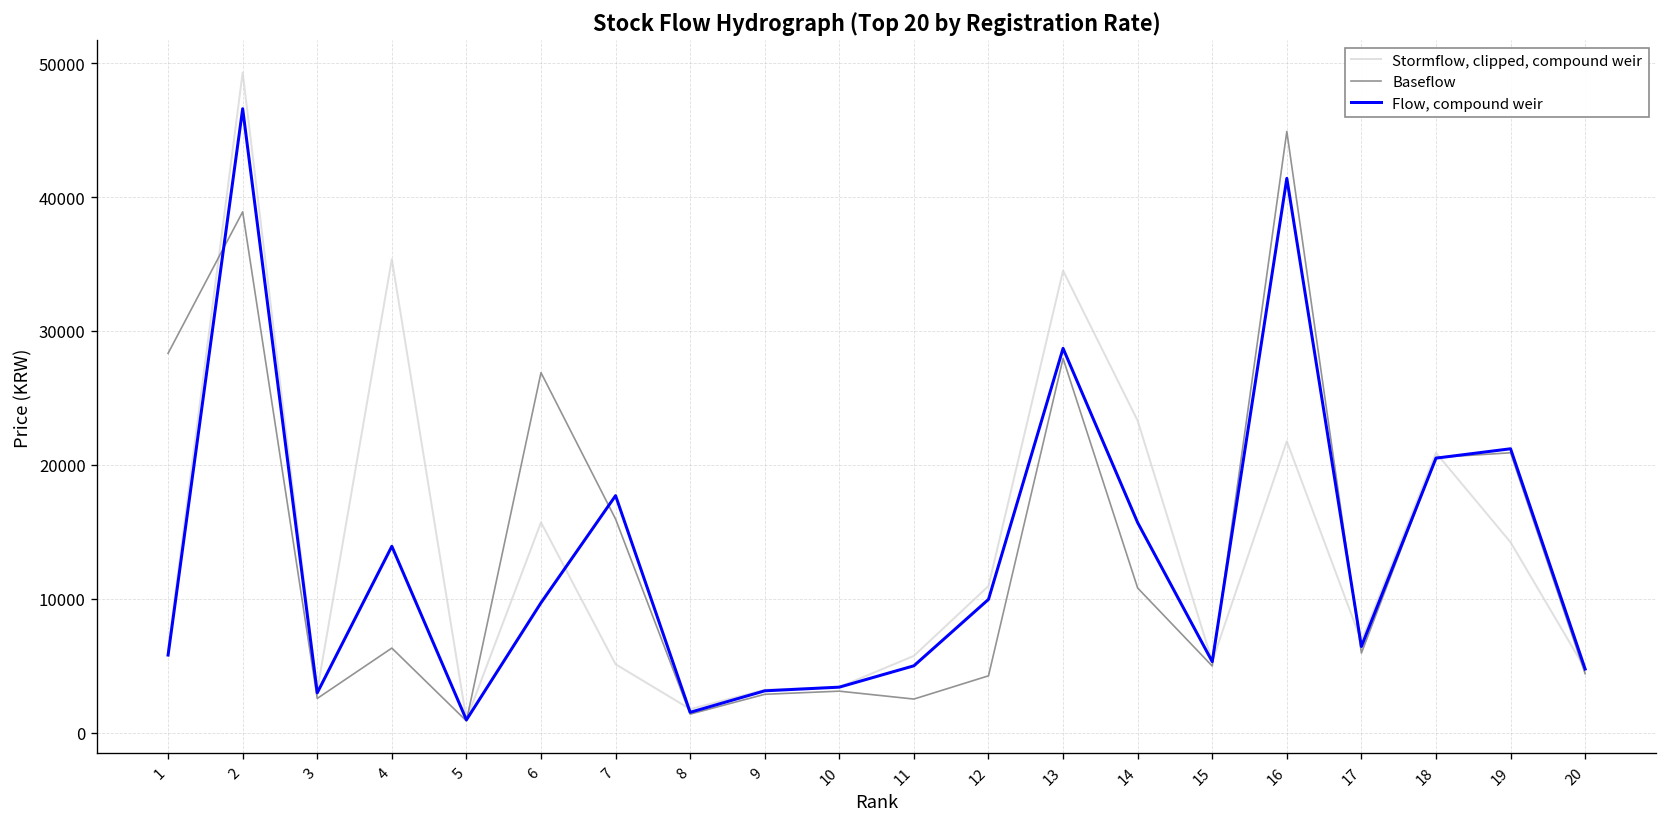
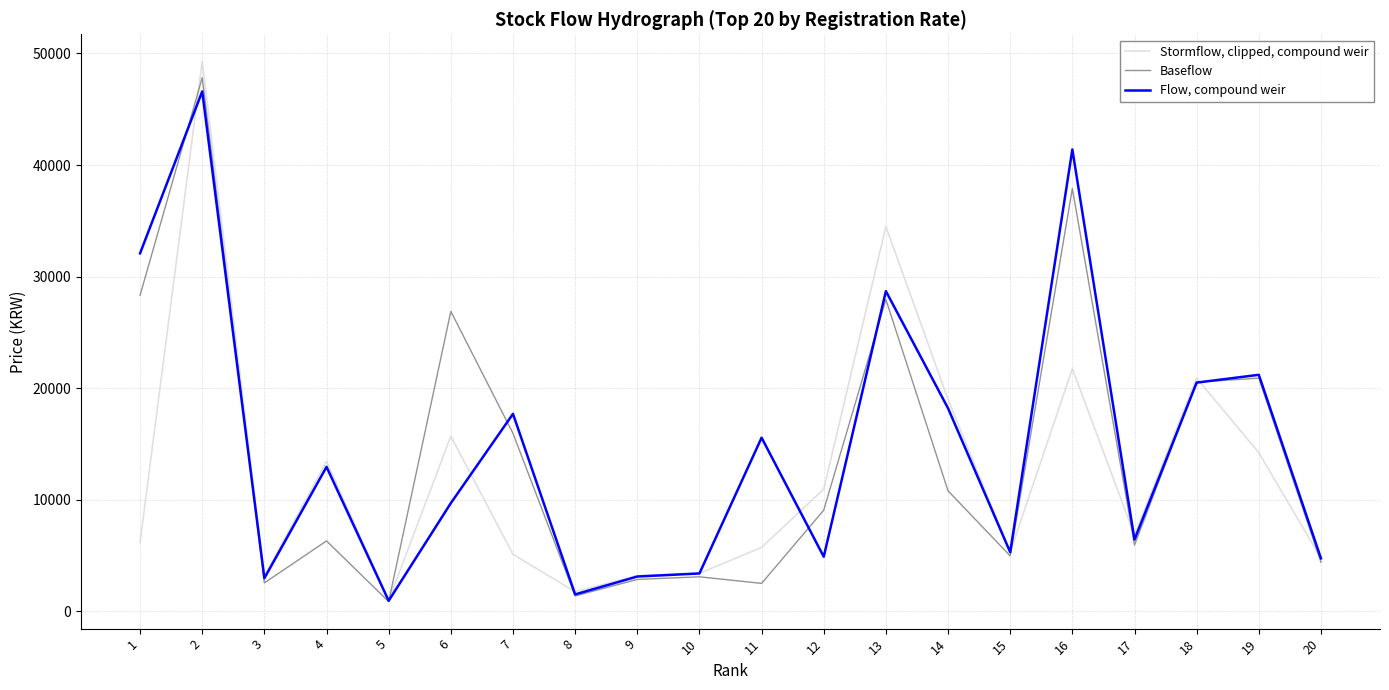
Flow, compound weir, 1: 5800 -> 32100
Baseflow, 2: 38900 -> 47800
Stormflow, clipped, compound weir, 4: 35400 -> 13500
Flow, compound weir, 4: 13900 -> 13000
Flow, compound weir, 11: 5000 -> 15600
Baseflow, 12: 4200 -> 9100
Flow, compound weir, 12: 10000 -> 4900
Stormflow, clipped, compound weir, 14: 23300 -> 19000
Flow, compound weir, 14: 15700 -> 18200
Baseflow, 16: 44900 -> 37900
